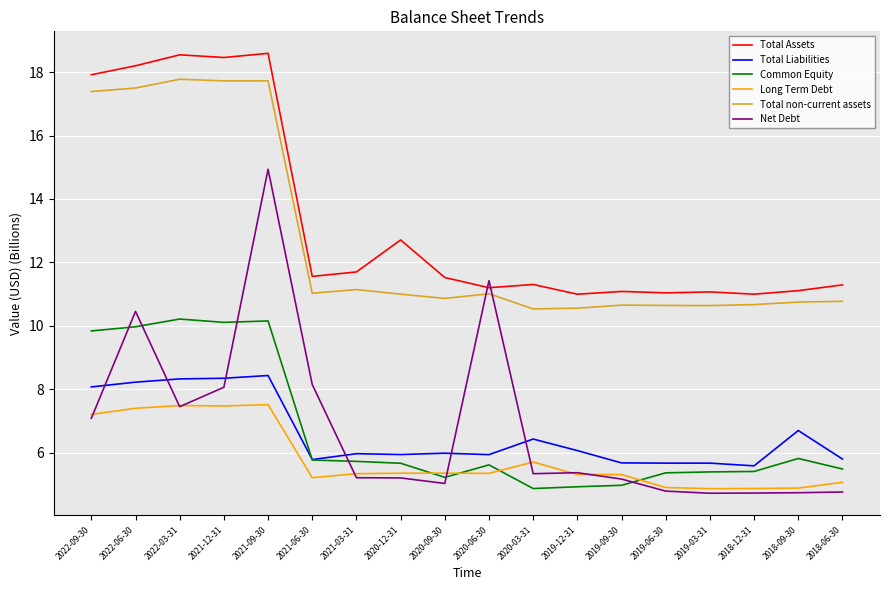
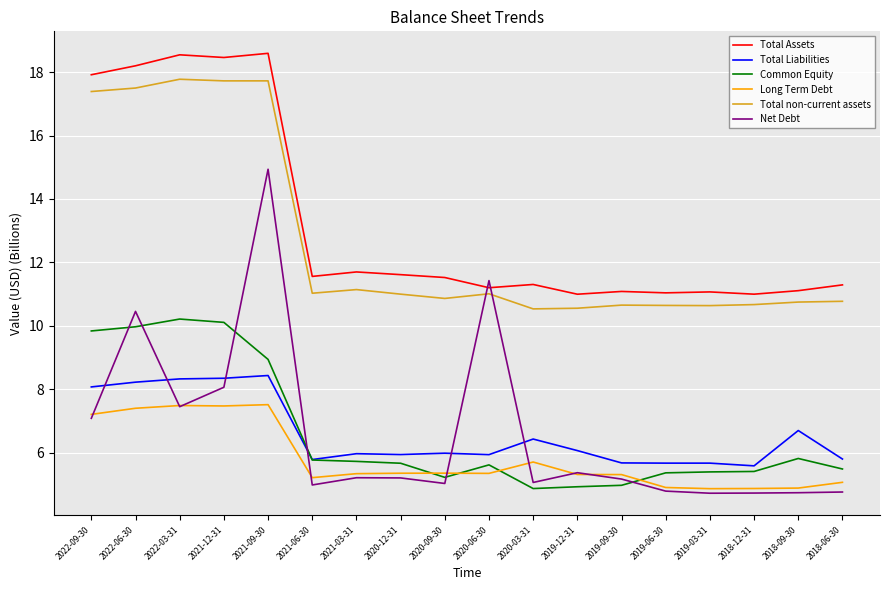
Common Equity, 2021-09-30: 10.2 -> 8.9
Net Debt, 2021-06-30: 8.2 -> 5.0
Total Assets, 2020-12-31: 12.7 -> 11.6
Net Debt, 2020-03-31: 5.3 -> 5.1
